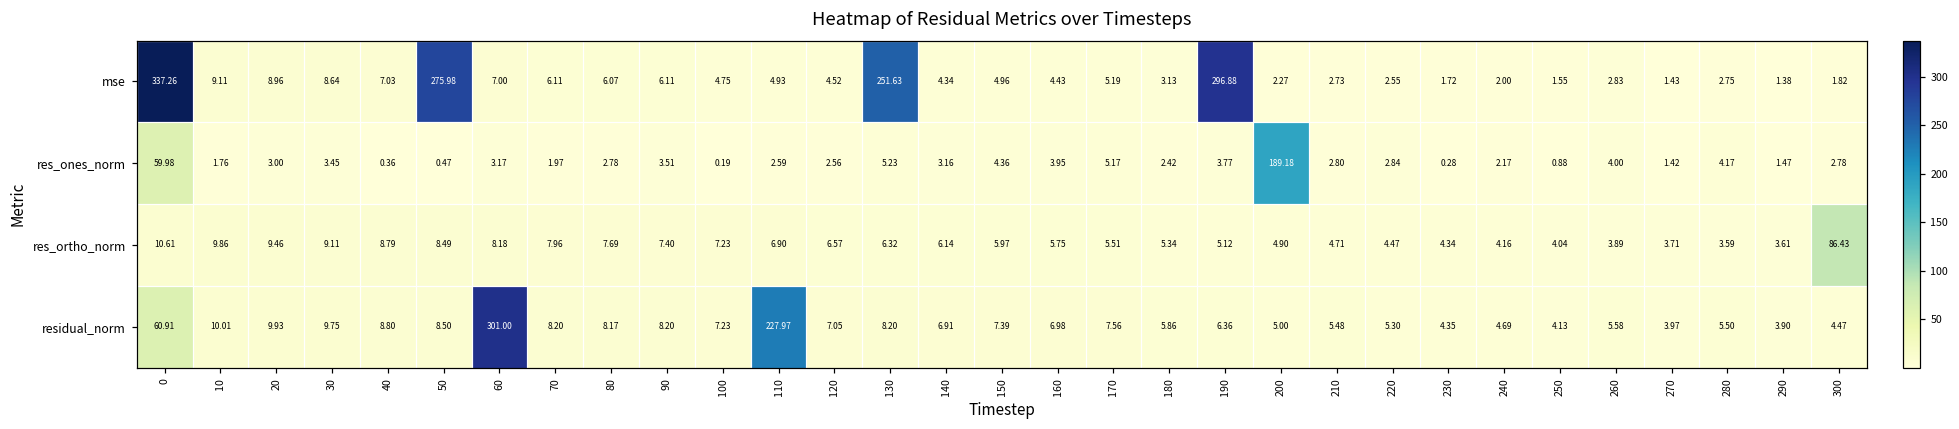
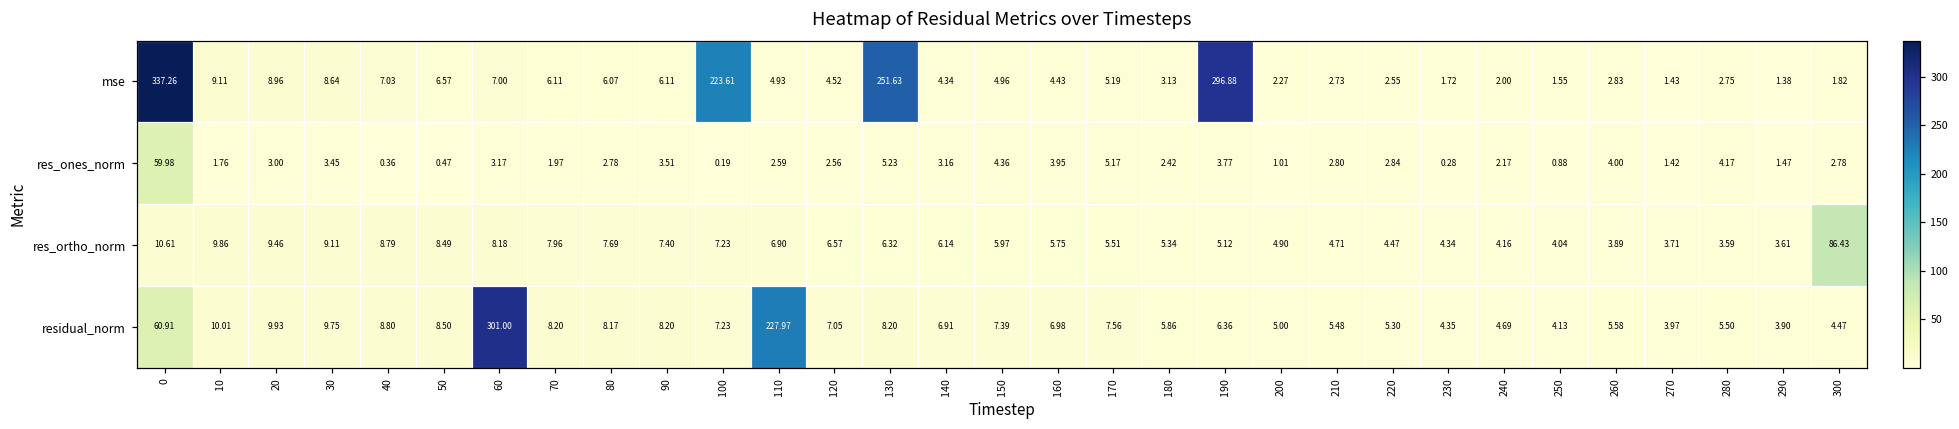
mse, 50: 275.98 -> 6.57
mse, 100: 4.75 -> 223.61
res_ones_norm, 200: 189.18 -> 1.01
